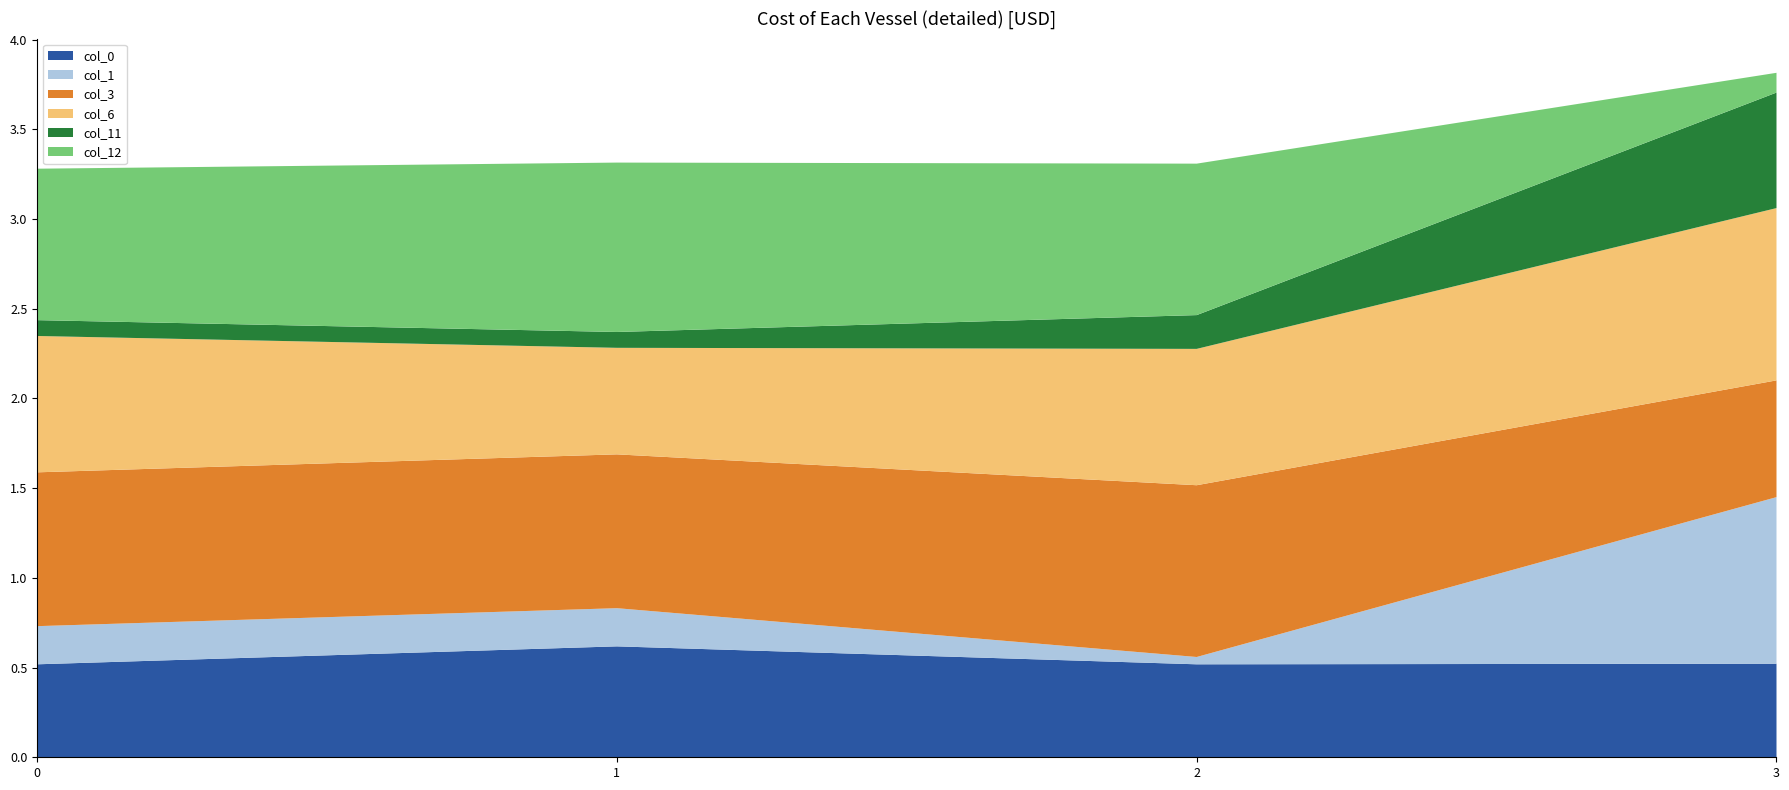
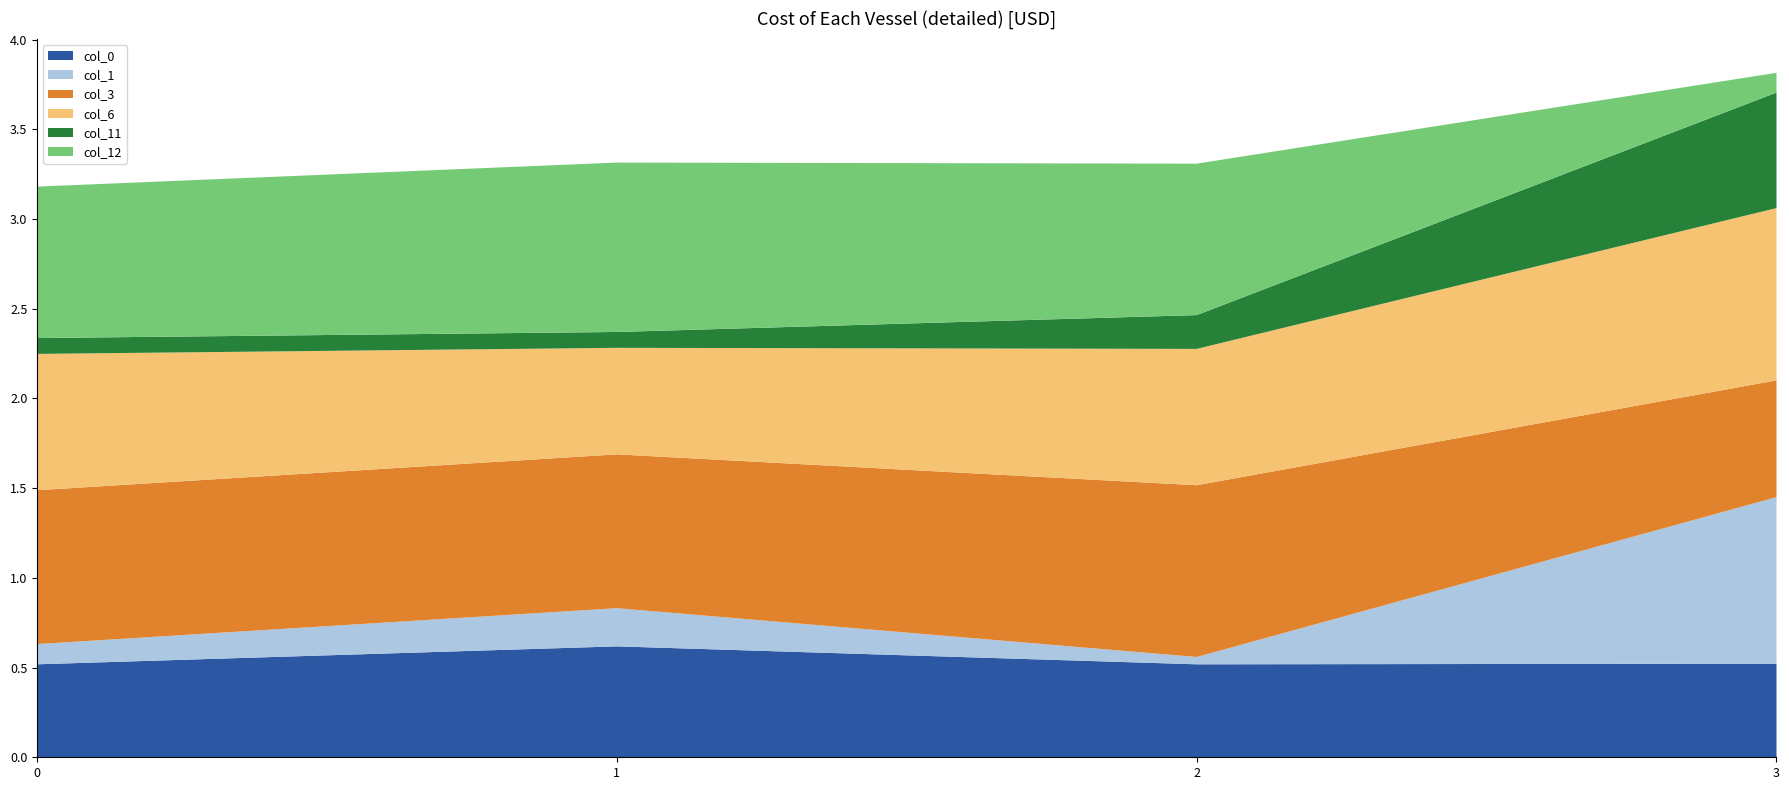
col_1, 0: 0.21 -> 0.11
